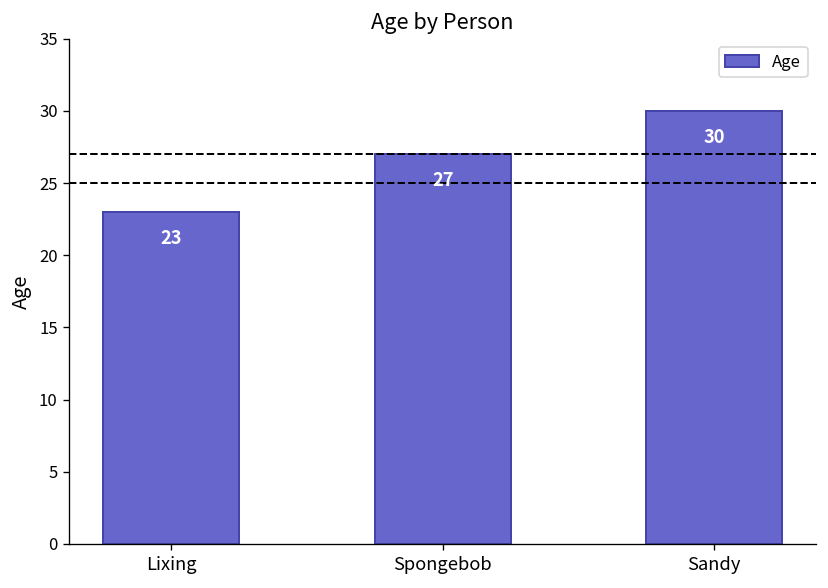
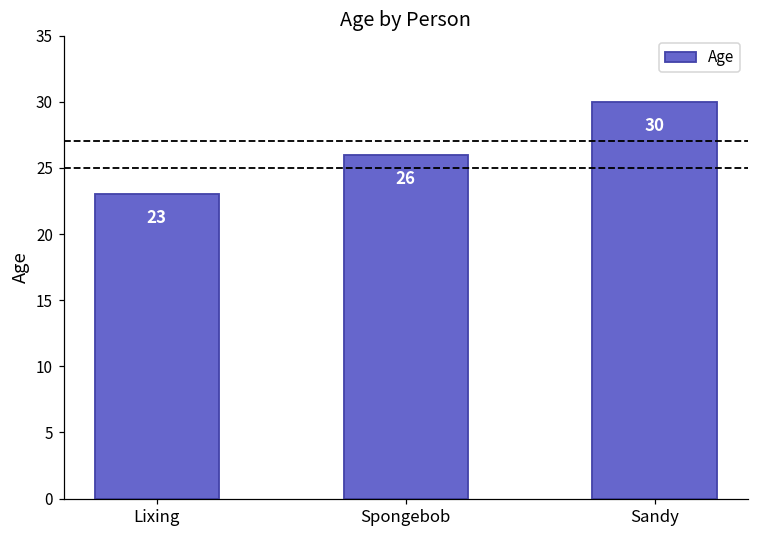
Spongebob: 27 -> 26
